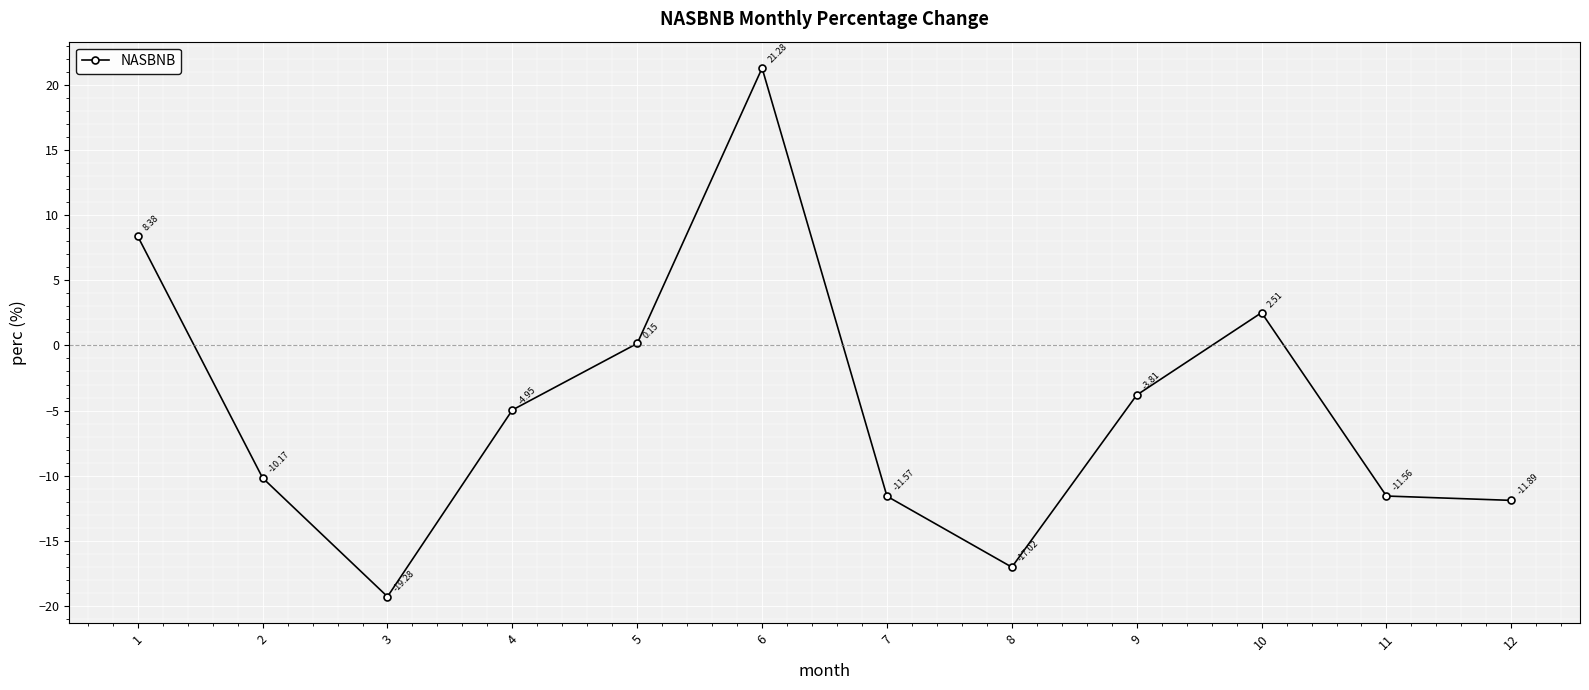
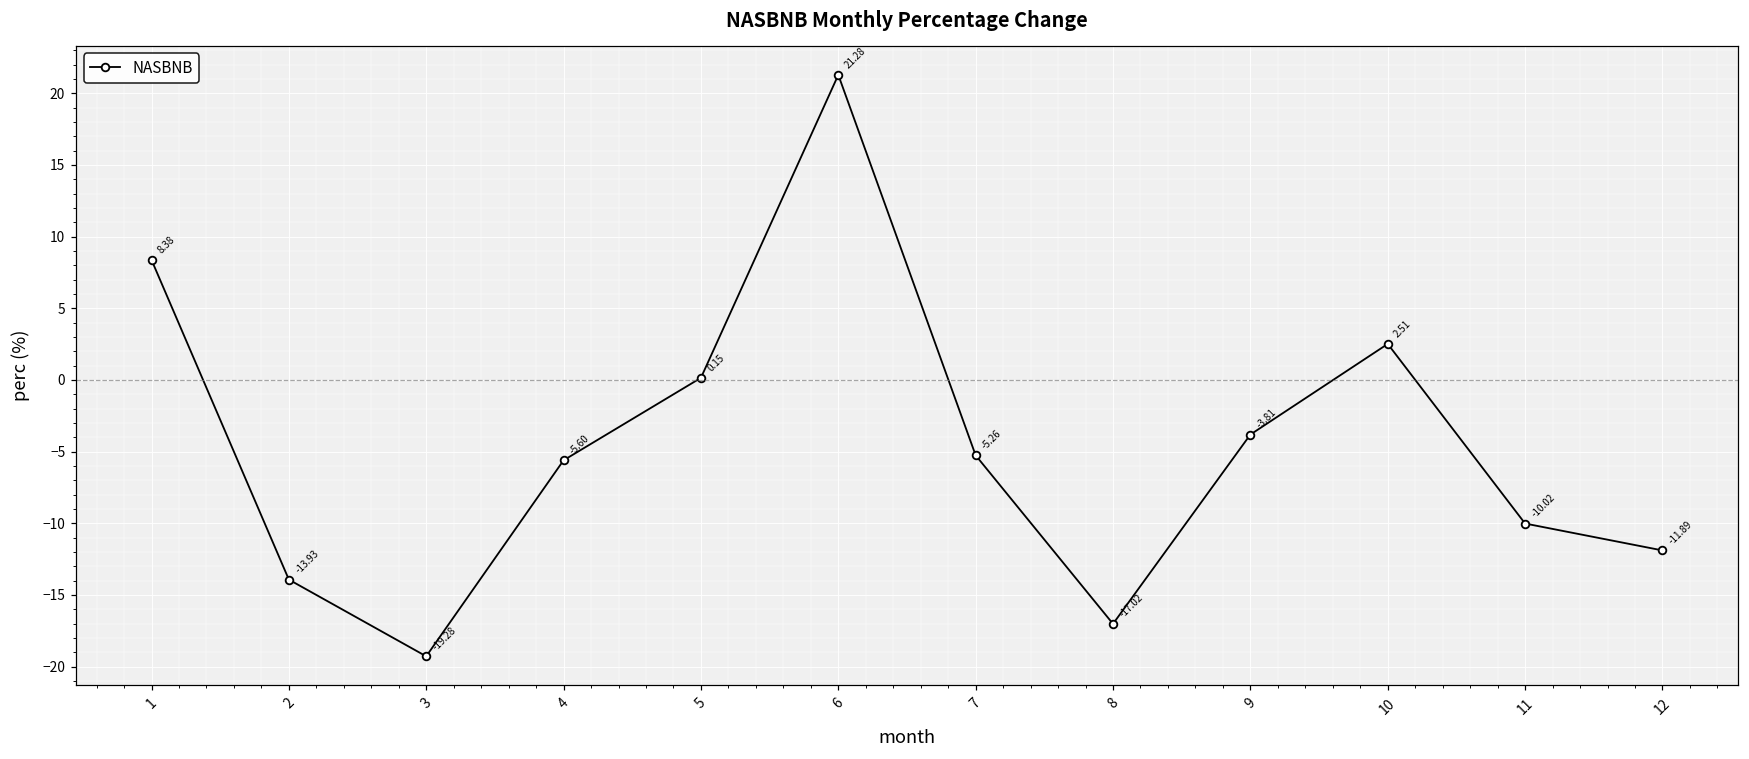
2: -10.17 -> -13.93
4: -4.95 -> -5.60
7: -11.57 -> -5.26
11: -11.56 -> -10.02
